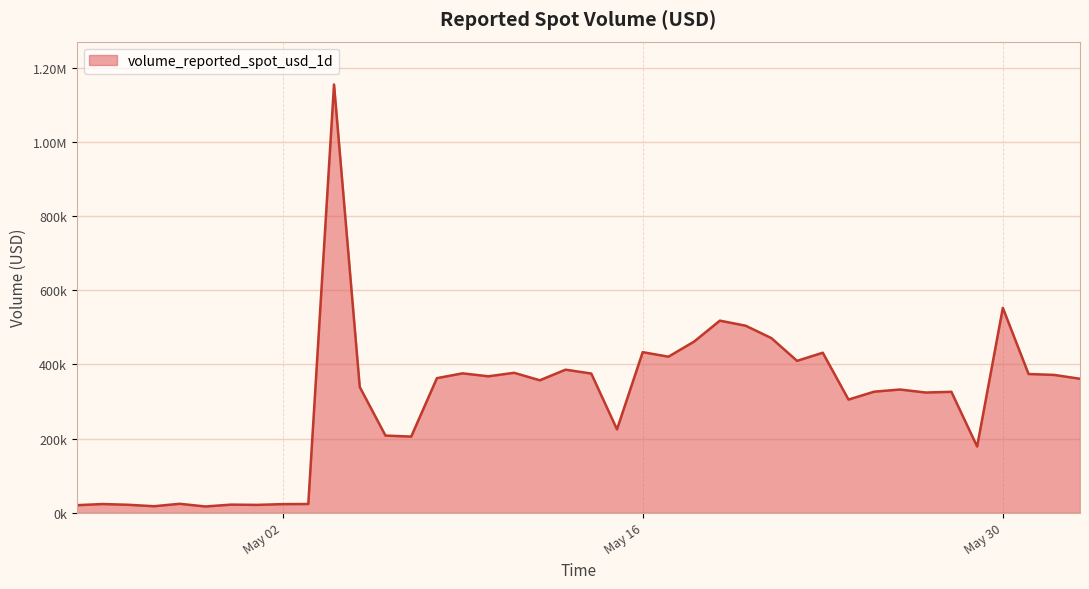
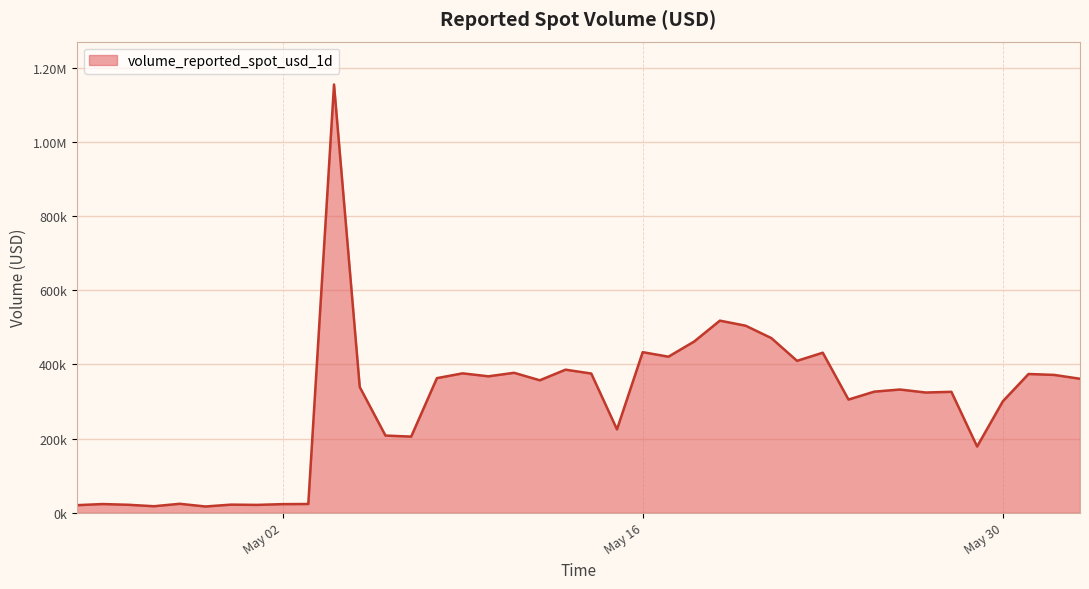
May 30: 550000 -> 300000
